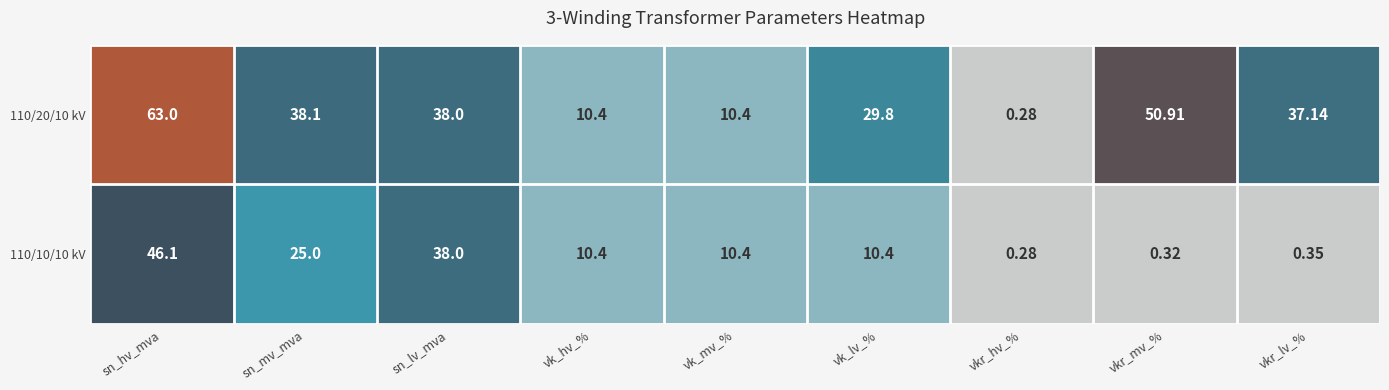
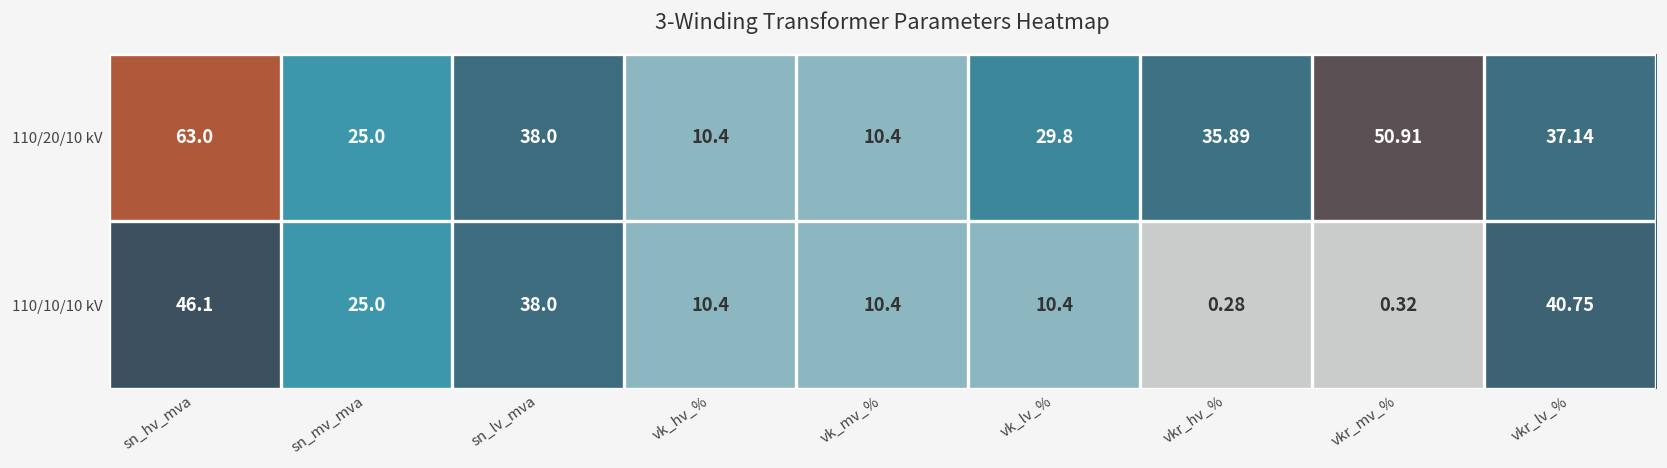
110/20/10 kV, sn_mv_mva: 38.1 -> 25.0
110/20/10 kV, vkr_hv_%: 0.28 -> 35.89
110/10/10 kV, vkr_lv_%: 0.35 -> 40.75
